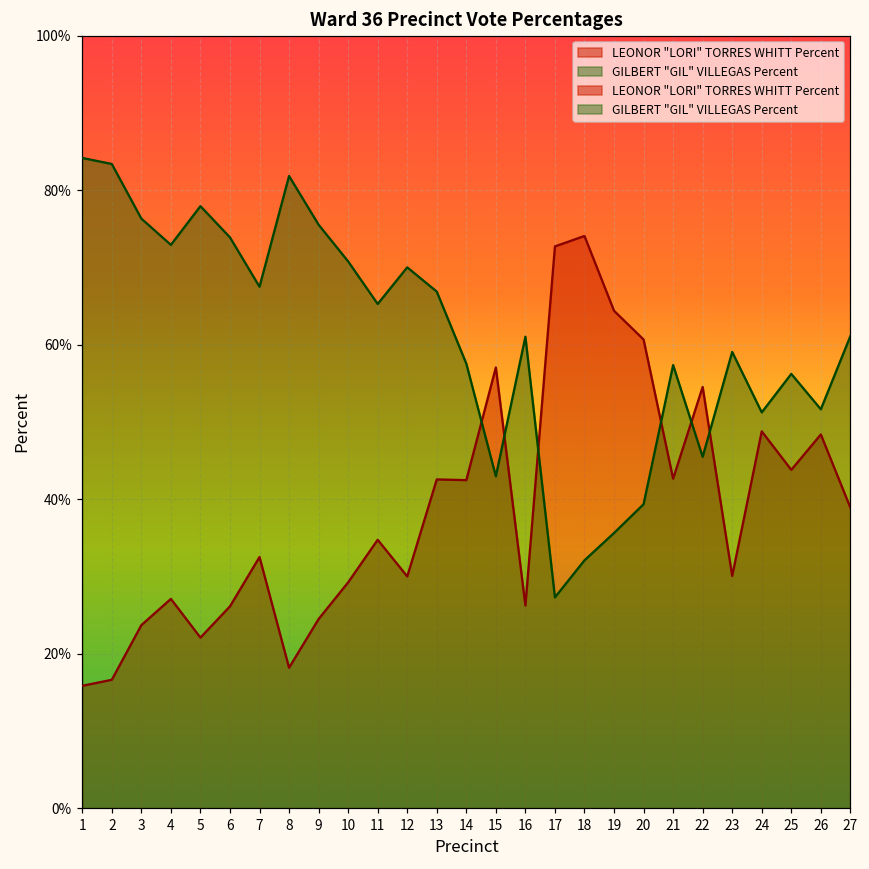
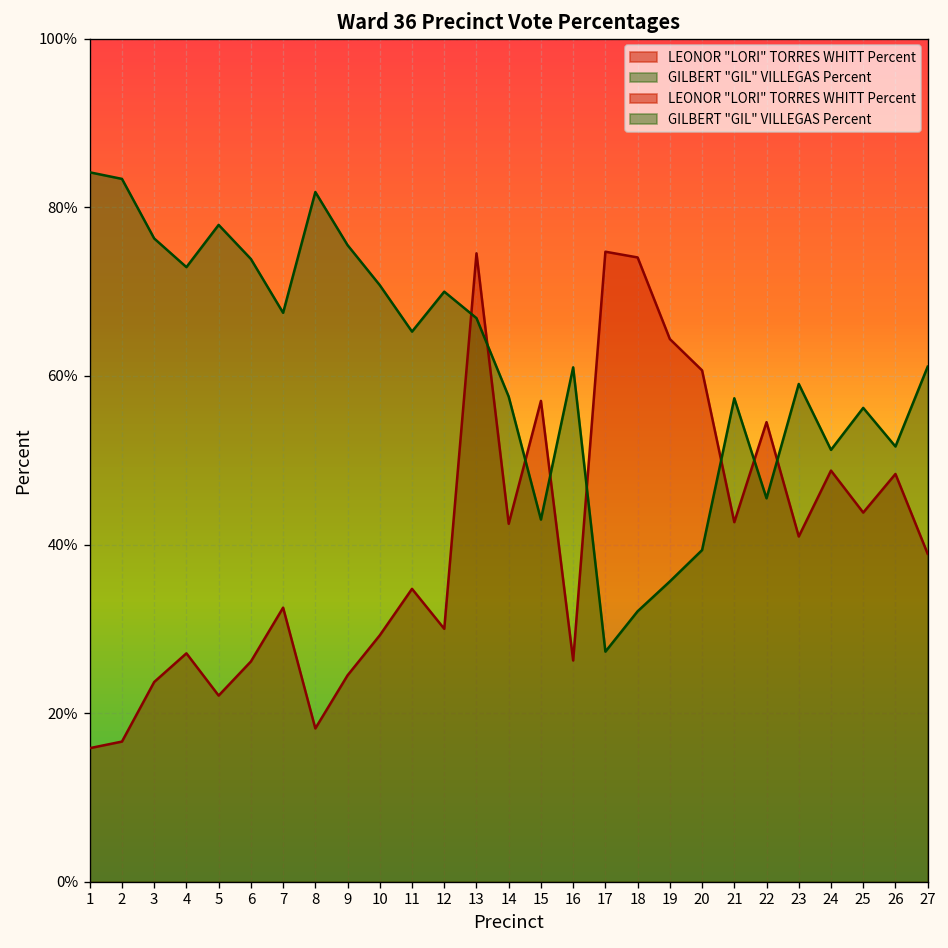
LEONOR "LORI" TORRES WHITT Percent, 13: 43% -> 75%
LEONOR "LORI" TORRES WHITT Percent, 17: 73% -> 75%
LEONOR "LORI" TORRES WHITT Percent, 23: 30% -> 41%
